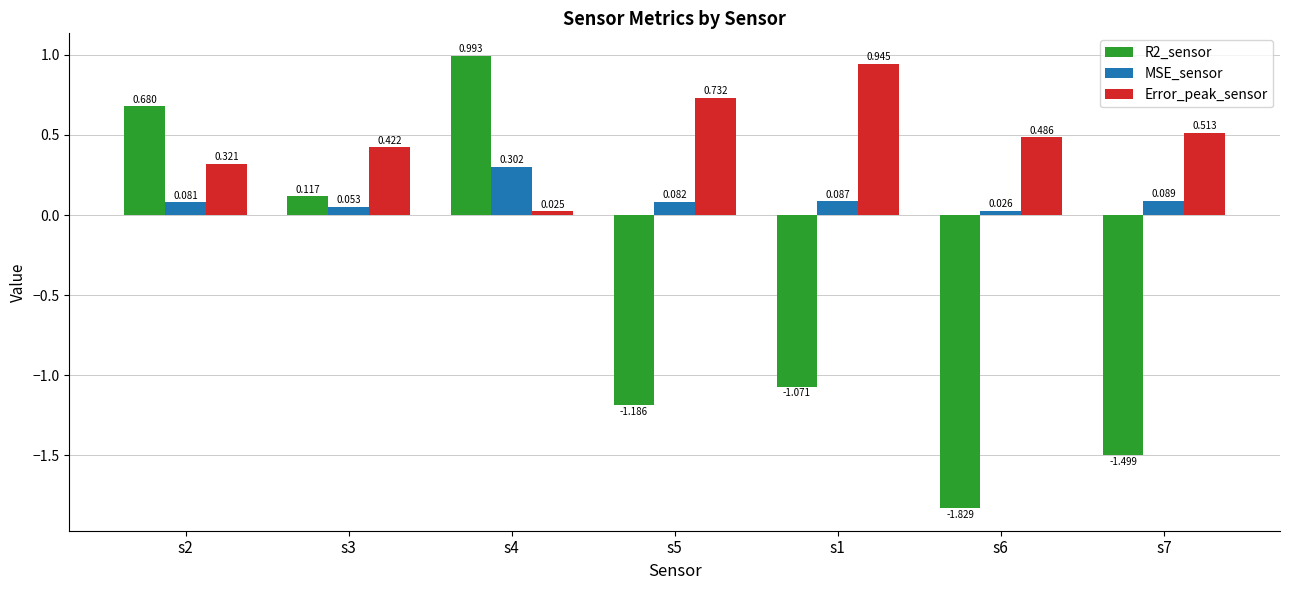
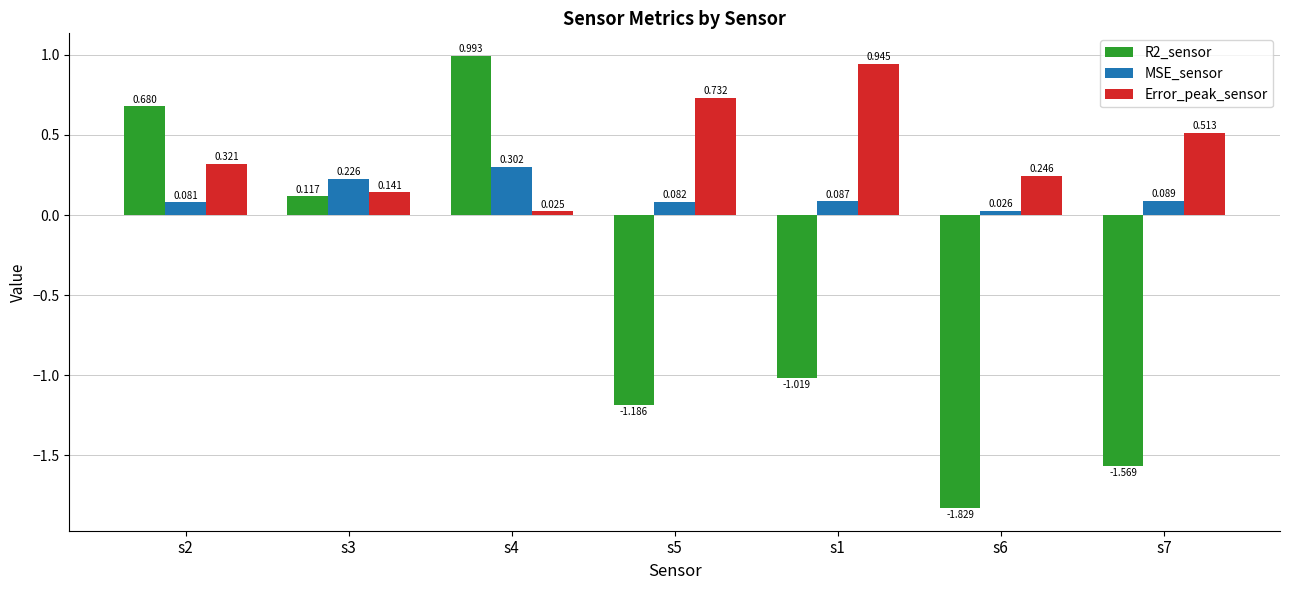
MSE_sensor, s3: 0.053 -> 0.226
Error_peak_sensor, s3: 0.422 -> 0.141
R2_sensor, s1: -1.071 -> -1.019
Error_peak_sensor, s6: 0.486 -> 0.246
R2_sensor, s7: -1.499 -> -1.569
